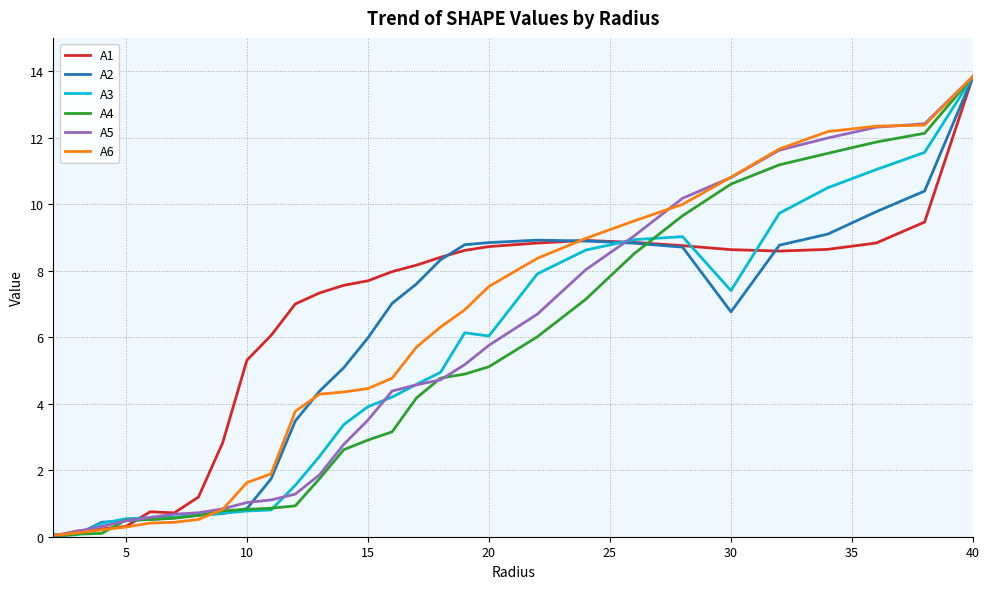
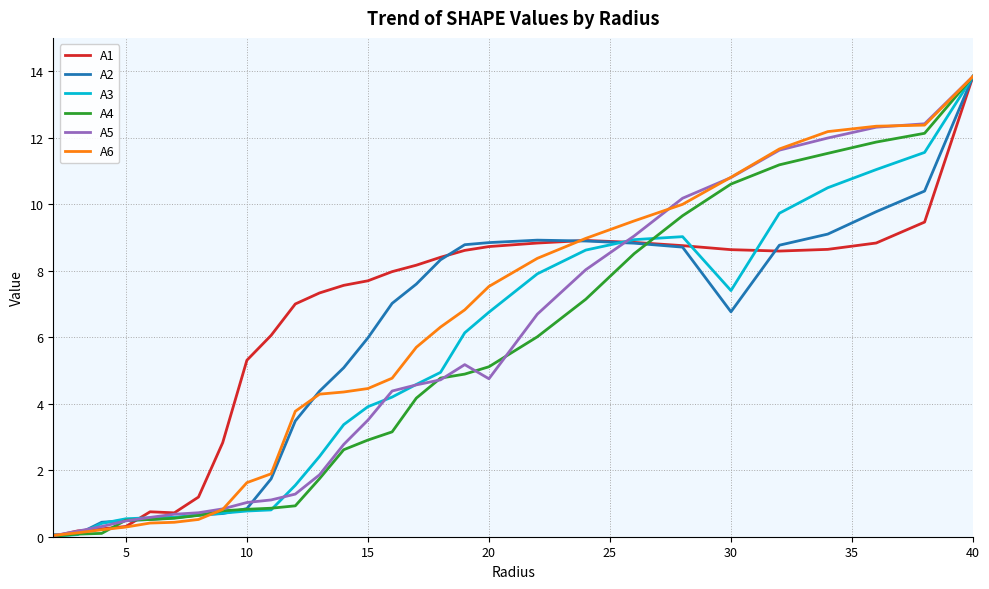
A3, 20: 6.0 -> 6.8
A5, 20: 5.8 -> 4.8
